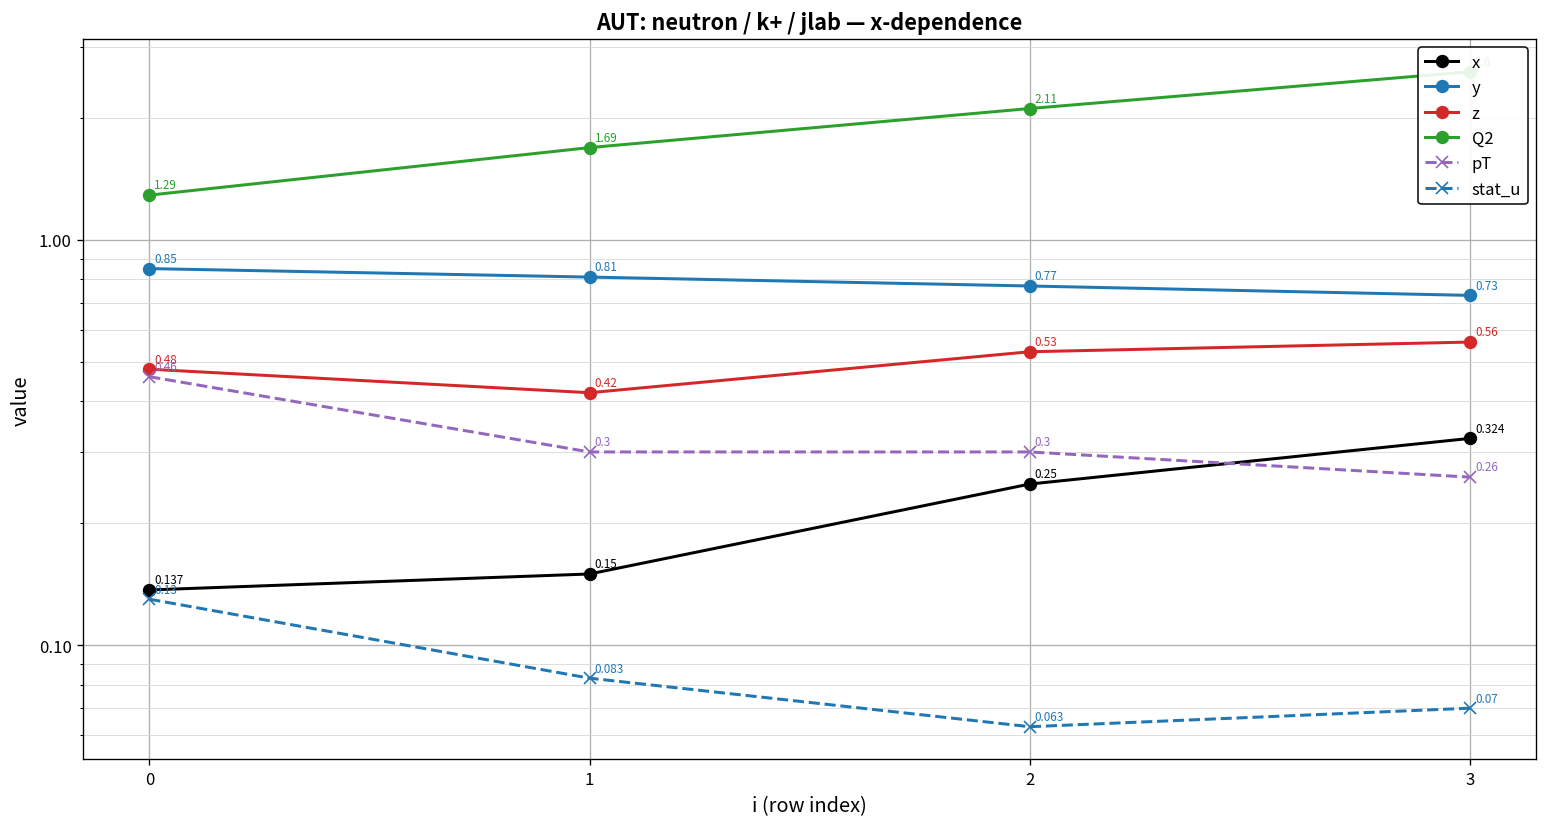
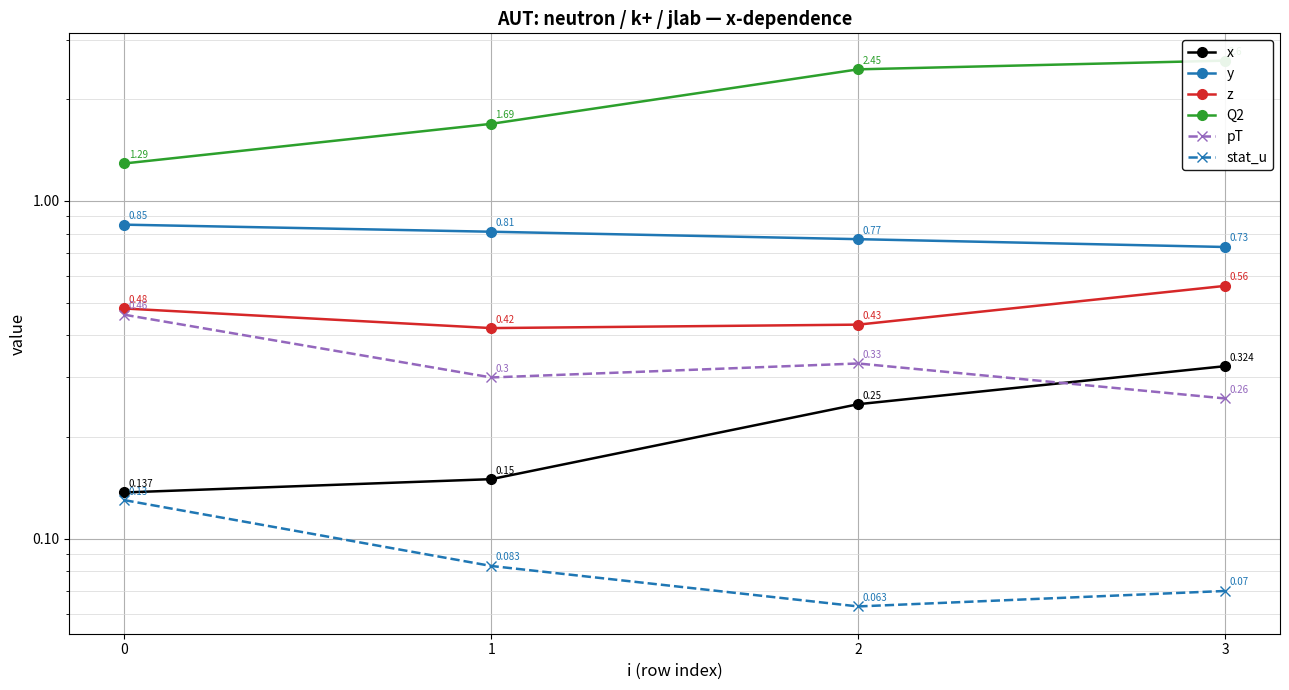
z, 2: 0.53 -> 0.43
Q2, 2: 2.11 -> 2.45
pT, 2: 0.3 -> 0.33
